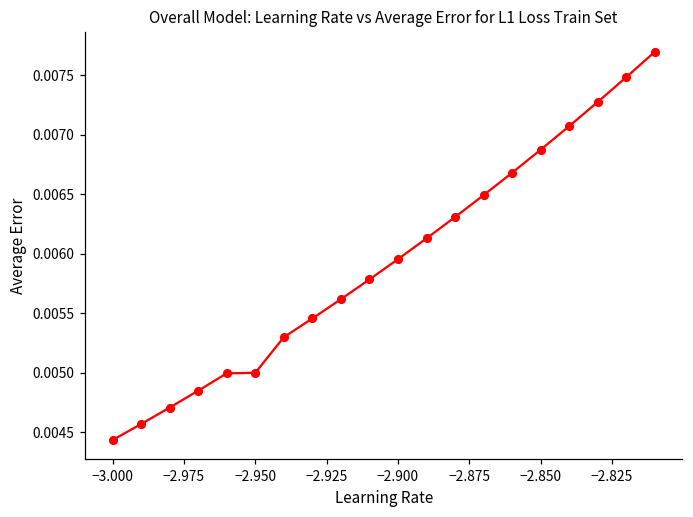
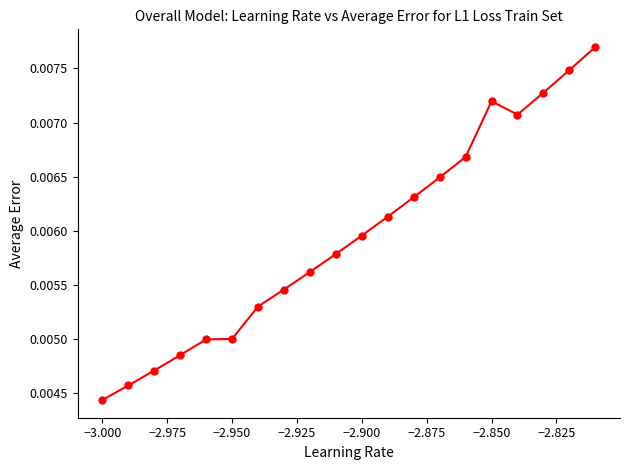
−2.850: 0.00687 -> 0.00720
